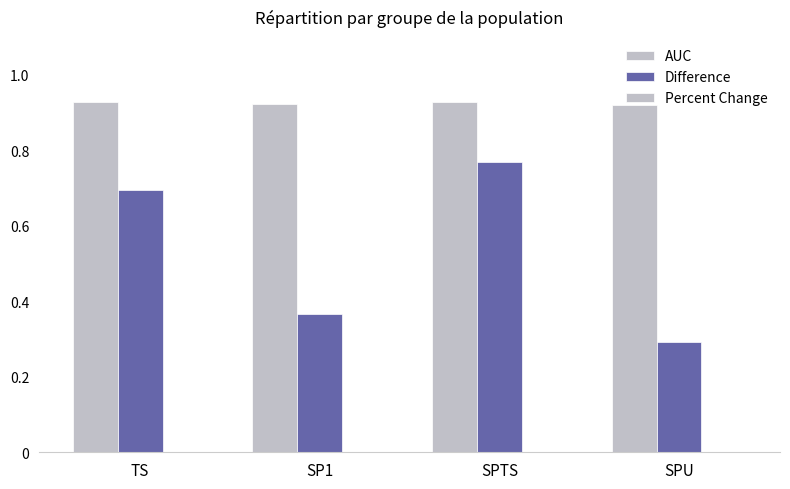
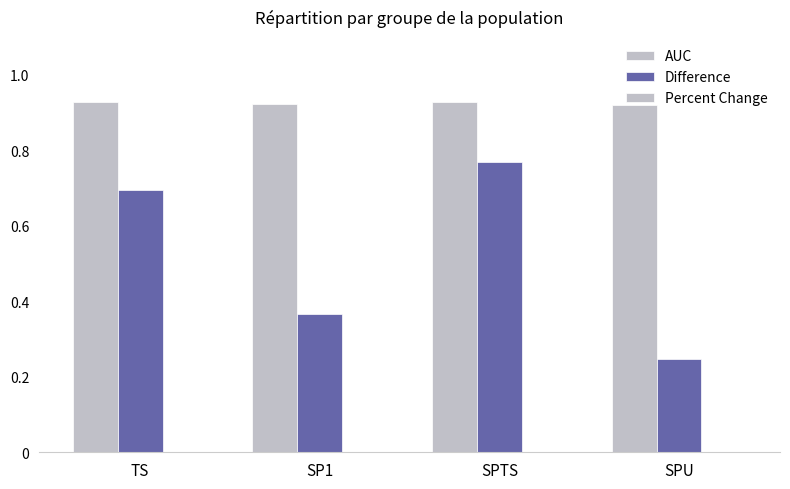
Difference, SPU: 0.29 -> 0.25
